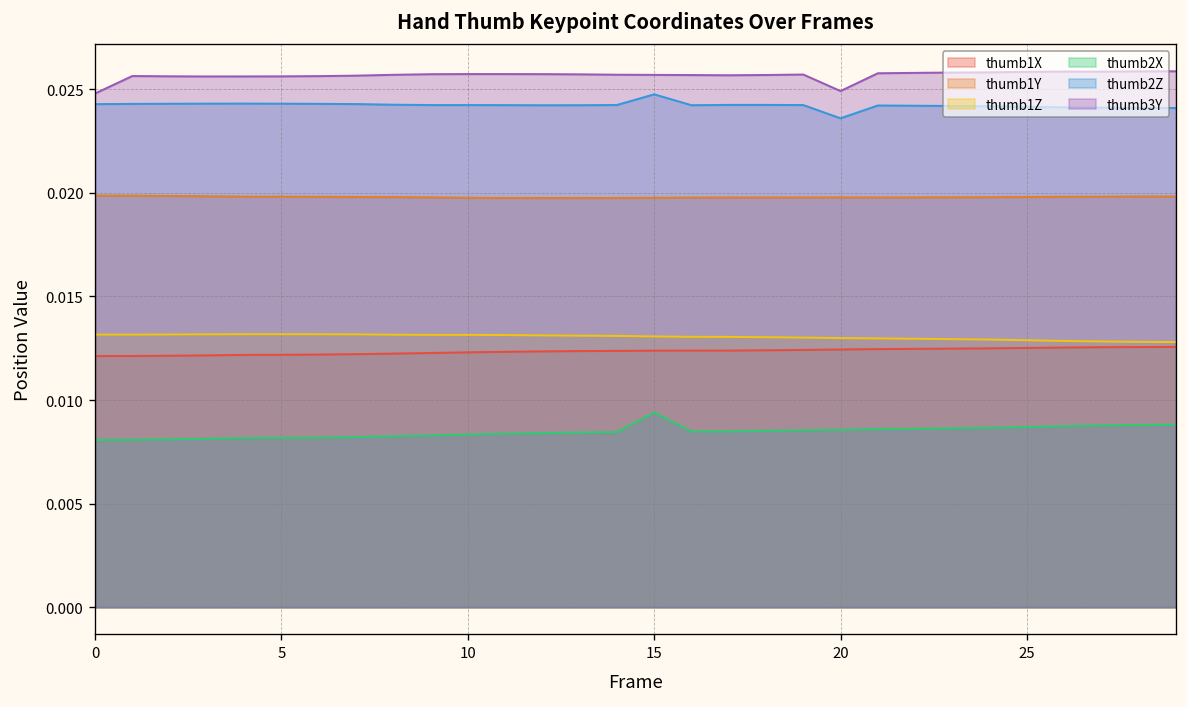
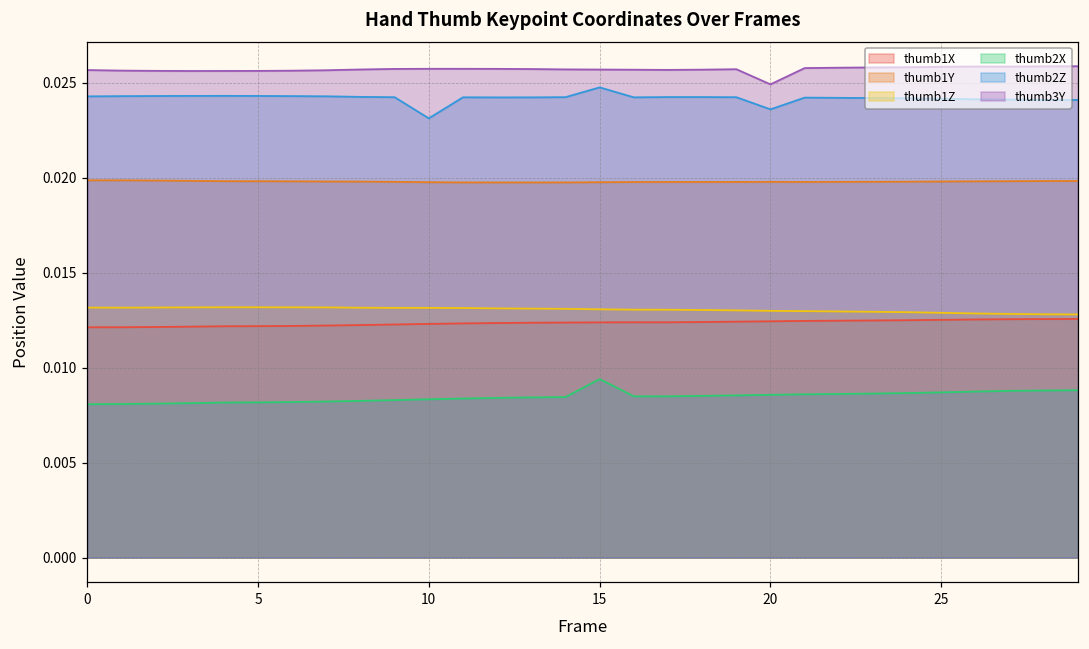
thumb3Y, 0: 0.0248 -> 0.0257
thumb2Z, 10: 0.0242 -> 0.0231
